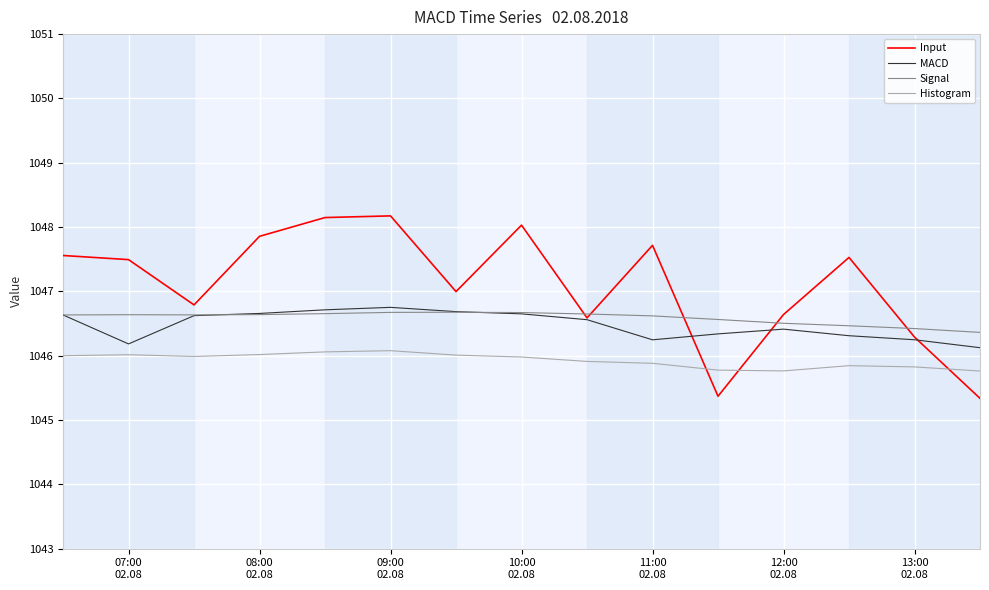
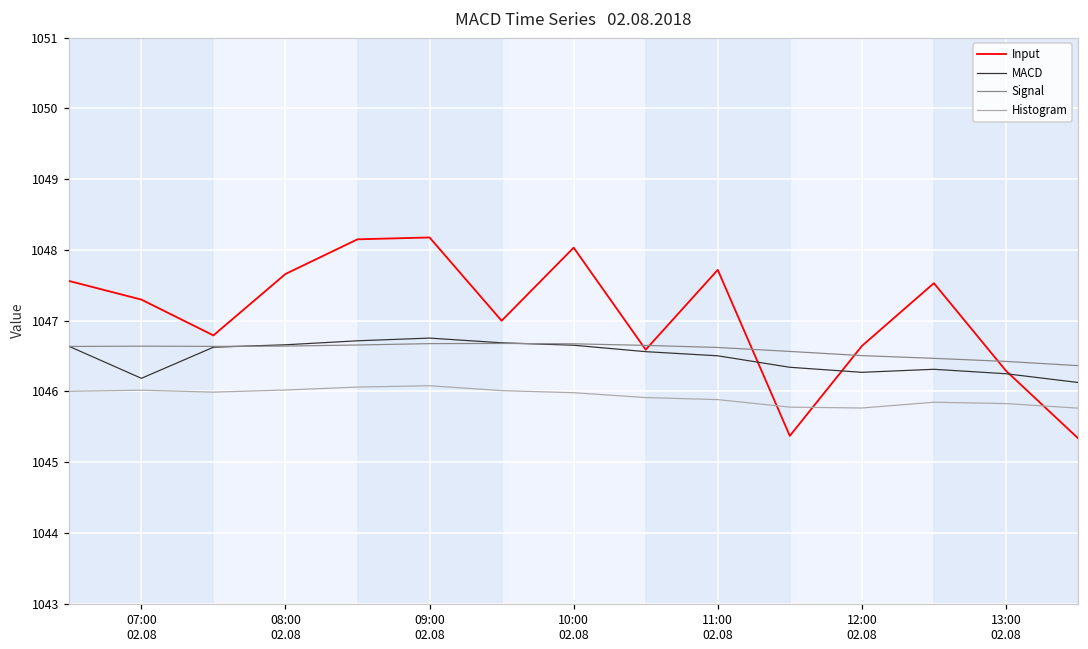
Input, 07:00 02.08: 1047.5 -> 1047.3
Input, 08:00 02.08: 1047.9 -> 1047.7
MACD, 11:00 02.08: 1046.2 -> 1046.5
MACD, 12:00 02.08: 1046.4 -> 1046.3
